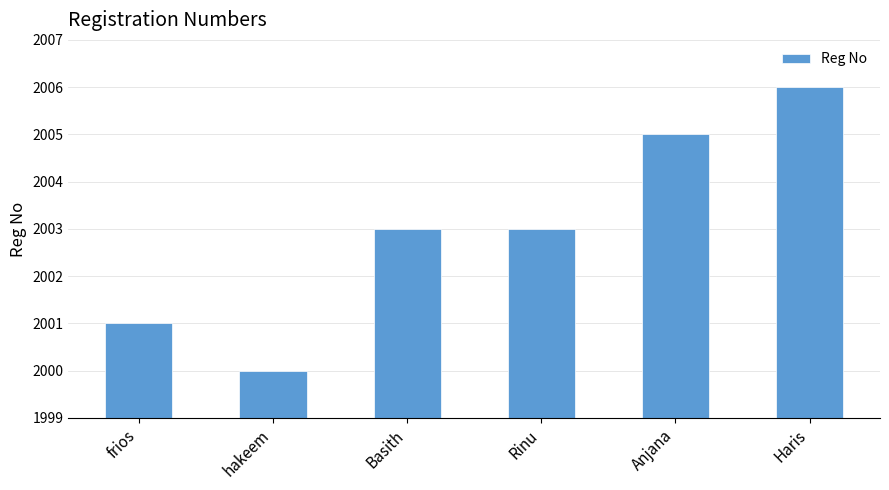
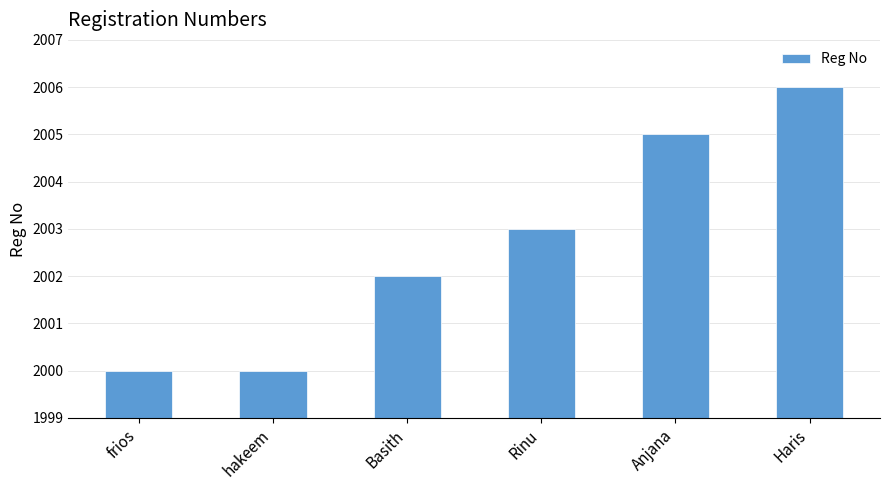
frios: 2001 -> 2000
Basith: 2003 -> 2002
